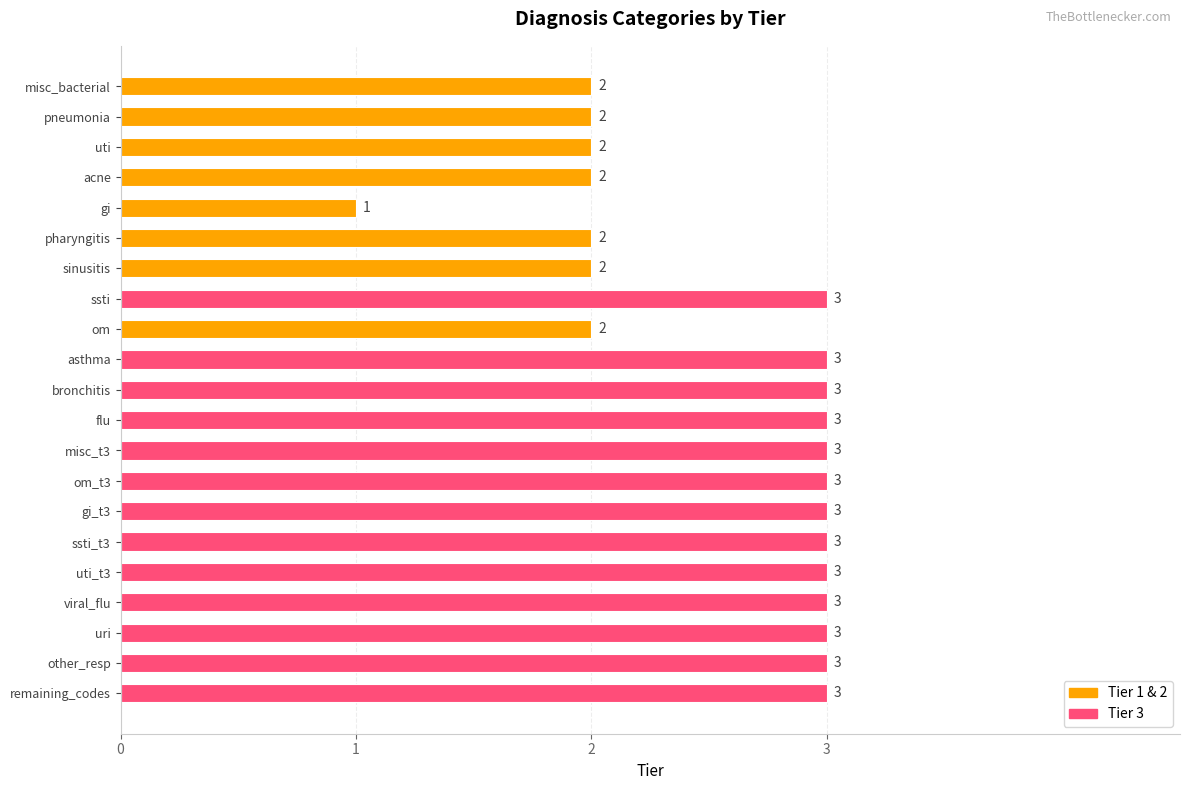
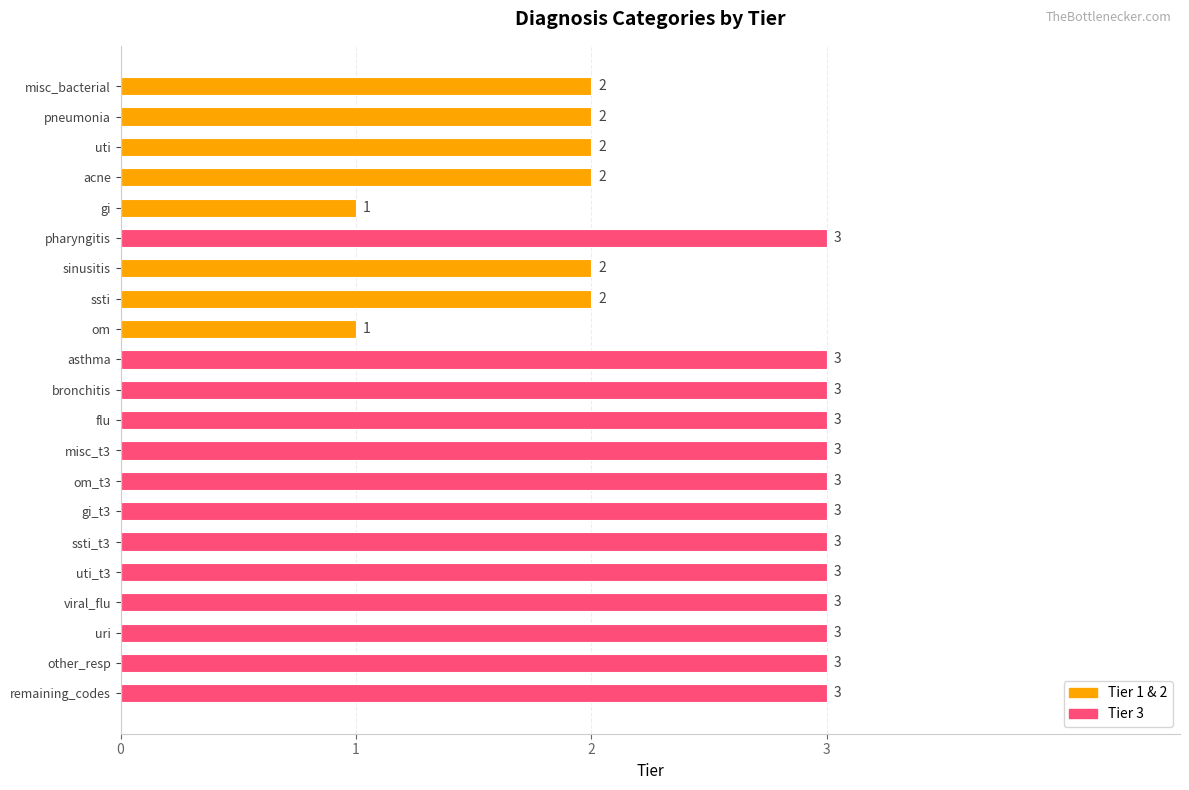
pharyngitis: 2 -> 3
ssti: 3 -> 2
om: 2 -> 1
